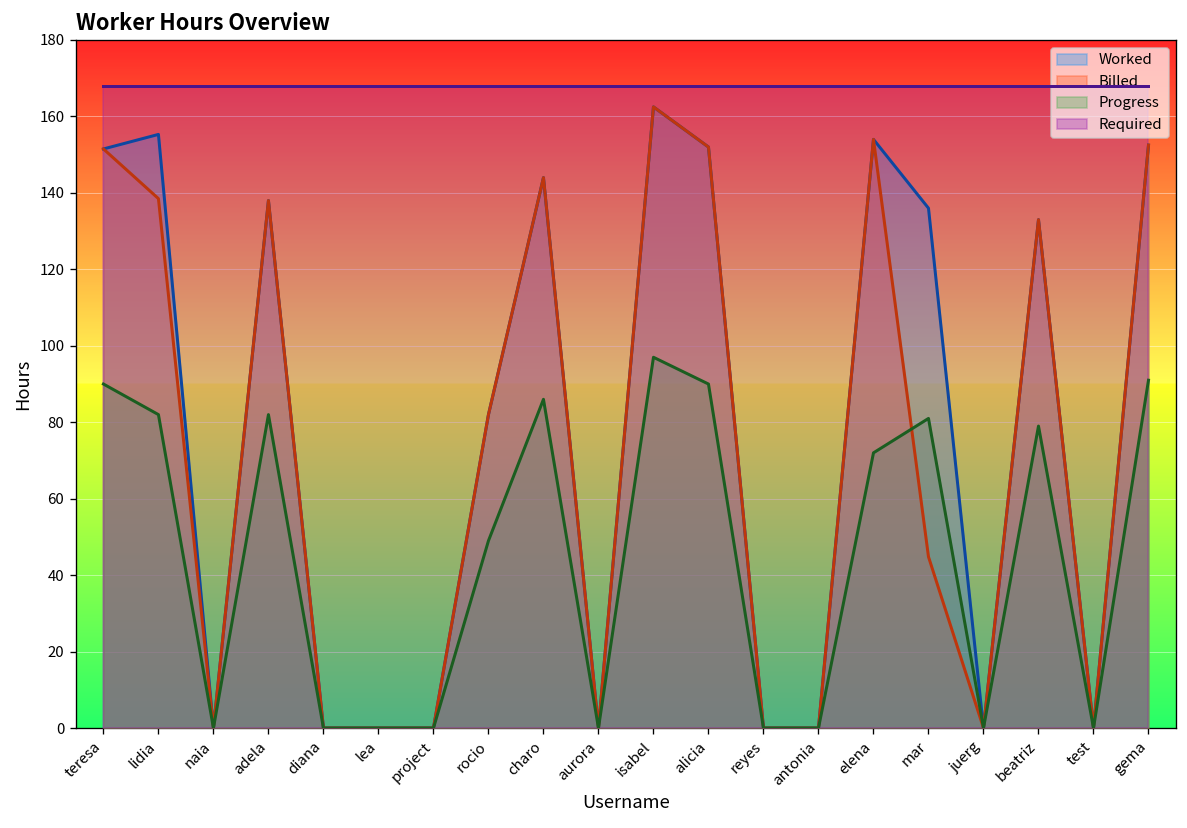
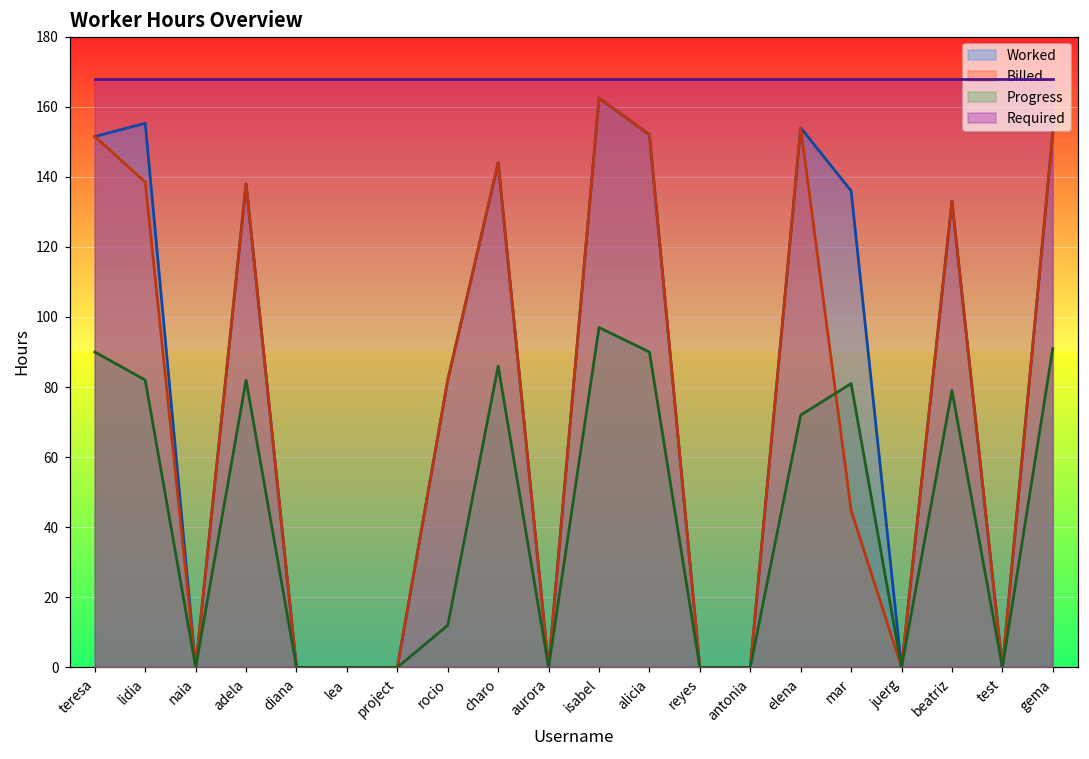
Progress, rocio: 49 -> 12
